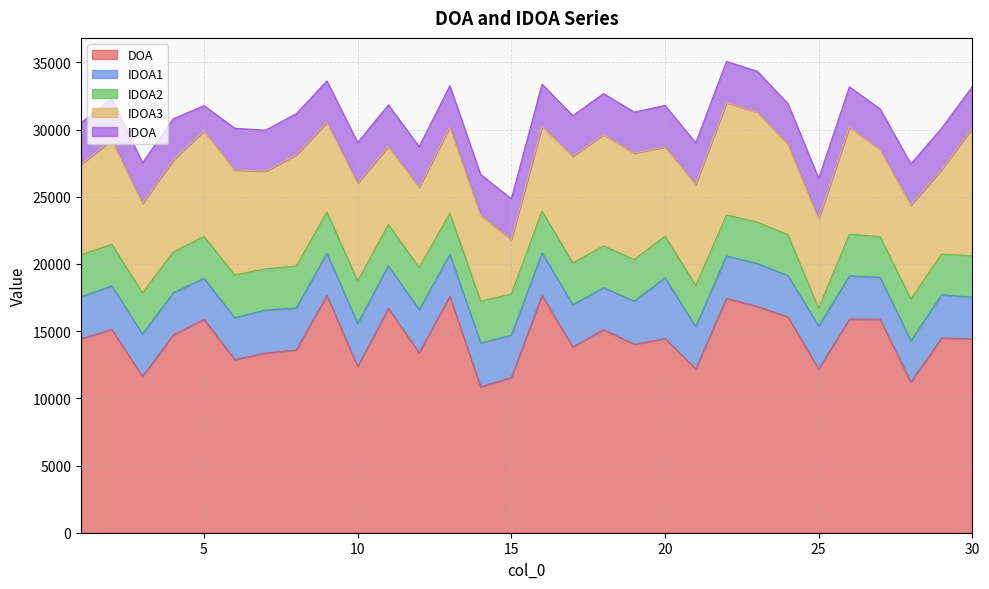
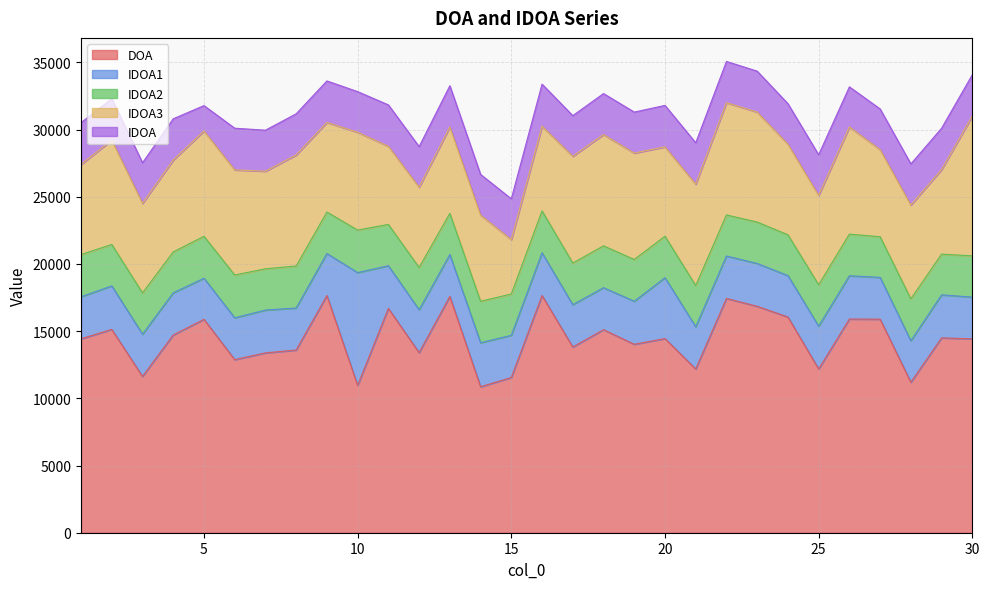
DOA, 10: 12400 -> 11000
IDOA1, 10: 3200 -> 8400
IDOA2, 25: 1300 -> 3100
IDOA3, 30: 9500 -> 10400
